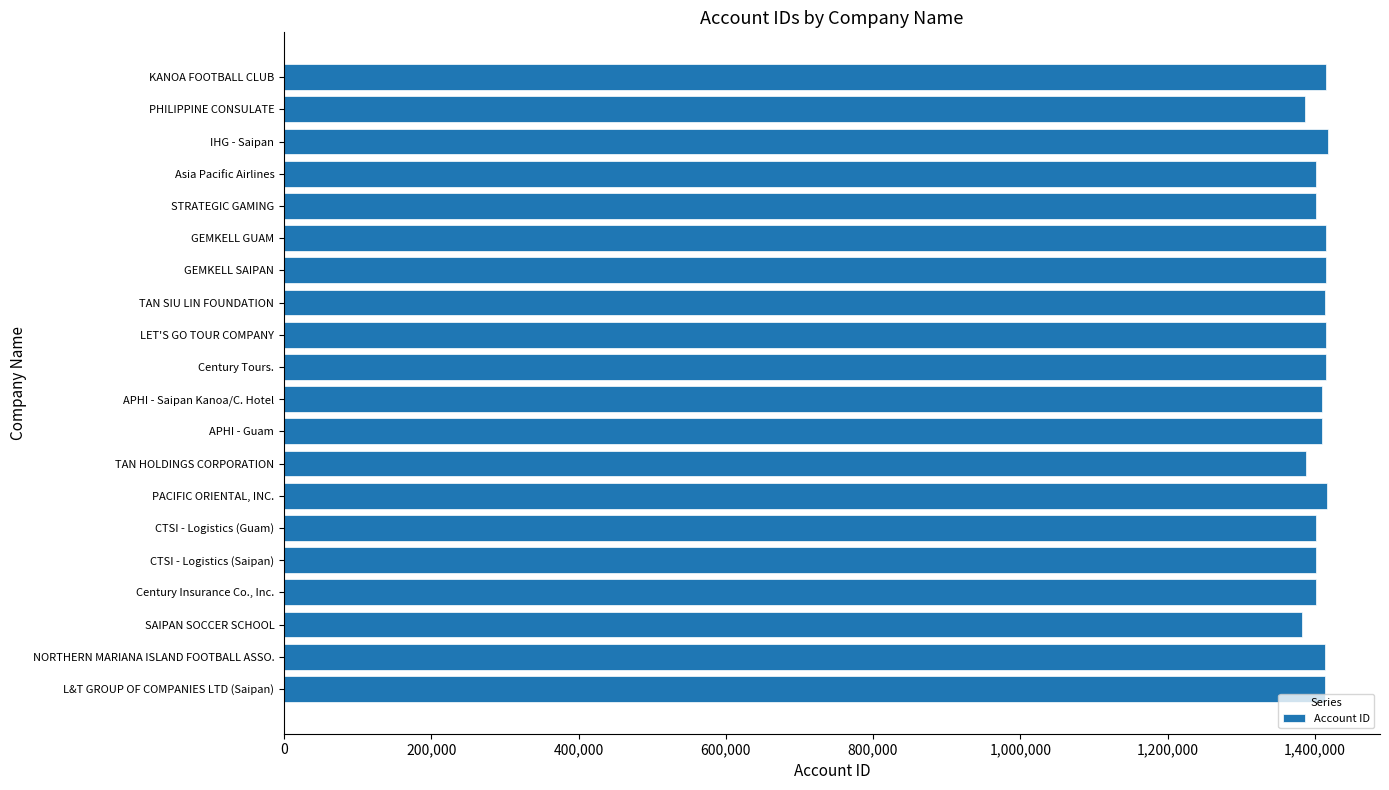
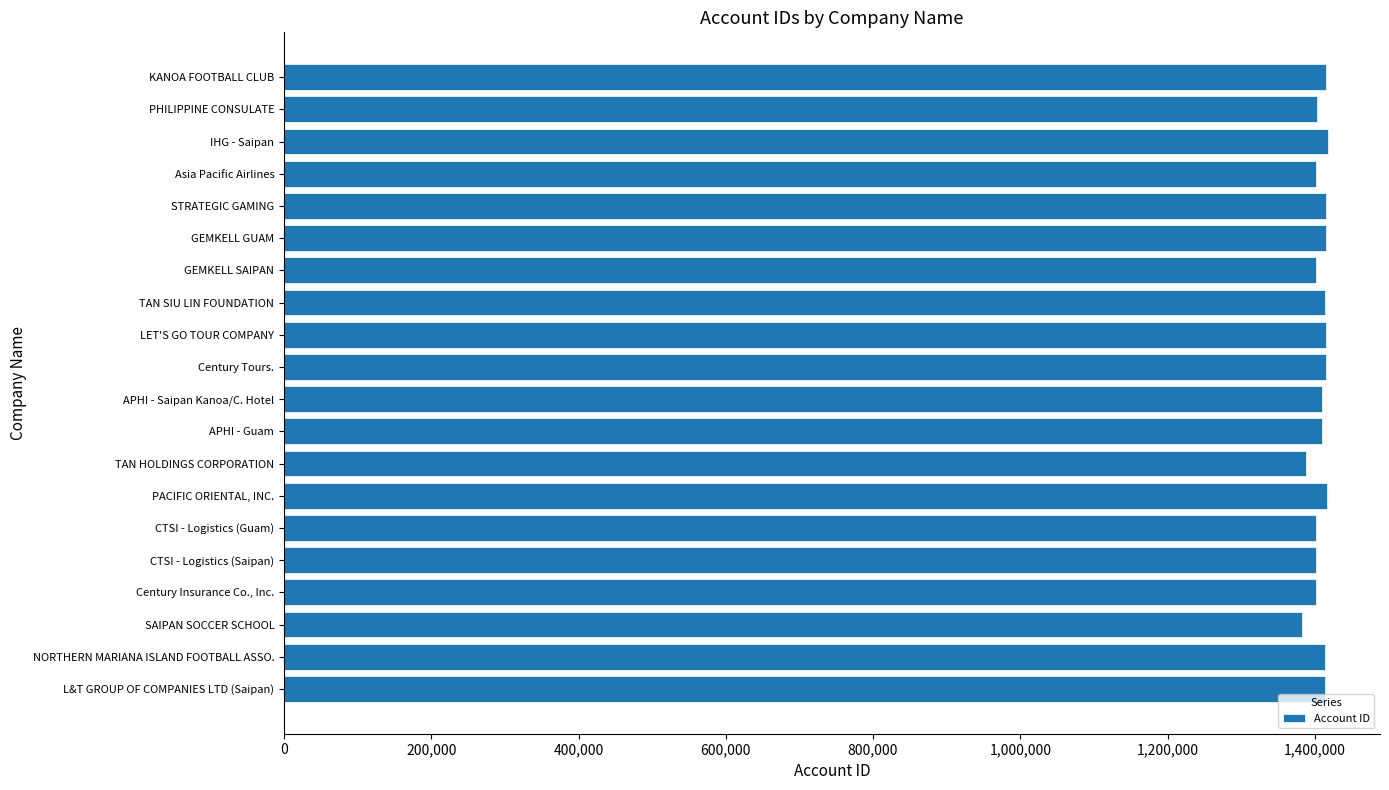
PHILIPPINE CONSULATE: 1,390,000 -> 1,400,000
STRATEGIC GAMING: 1,400,000 -> 1,420,000
GEMKELL SAIPAN: 1,420,000 -> 1,400,000
